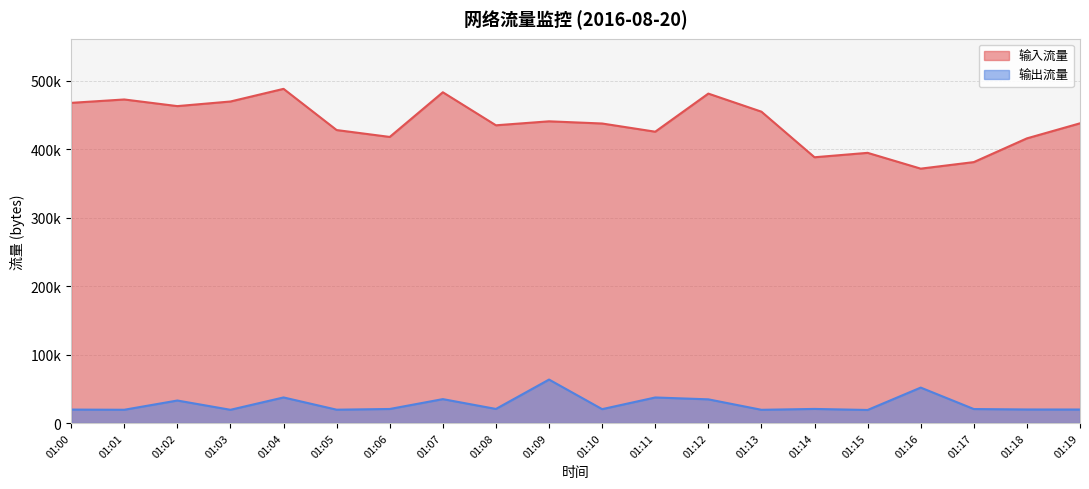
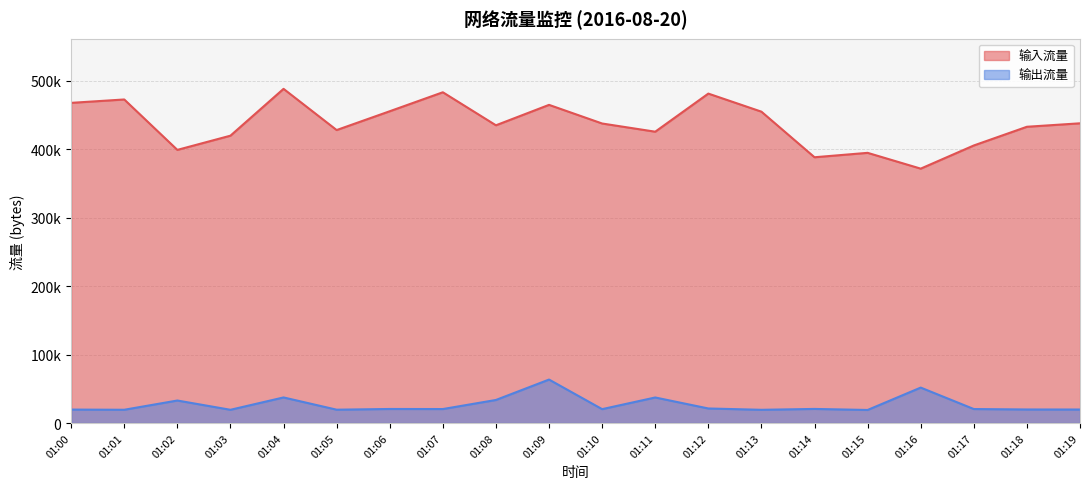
输入流量, 01:02: 460000 -> 400000
输入流量, 01:03: 470000 -> 420000
输入流量, 01:06: 420000 -> 460000
输出流量, 01:07: 30000 -> 20000
输出流量, 01:08: 20000 -> 30000
输入流量, 01:09: 440000 -> 460000
输出流量, 01:12: 30000 -> 20000
输入流量, 01:17: 380000 -> 410000
输入流量, 01:18: 420000 -> 430000
